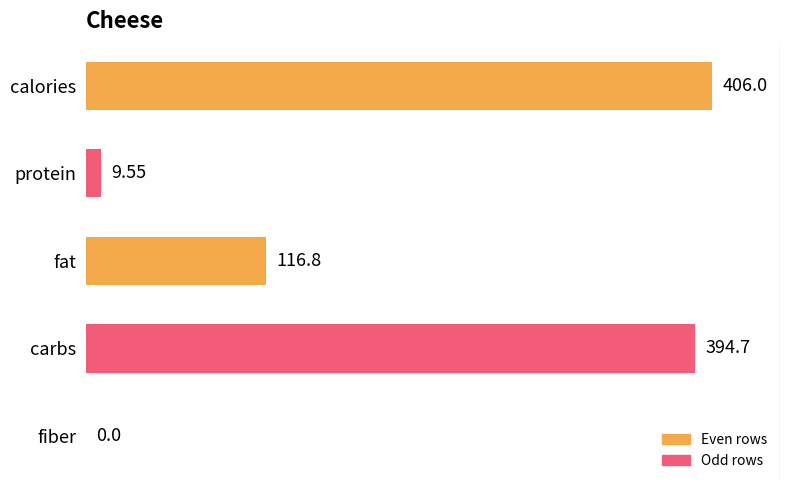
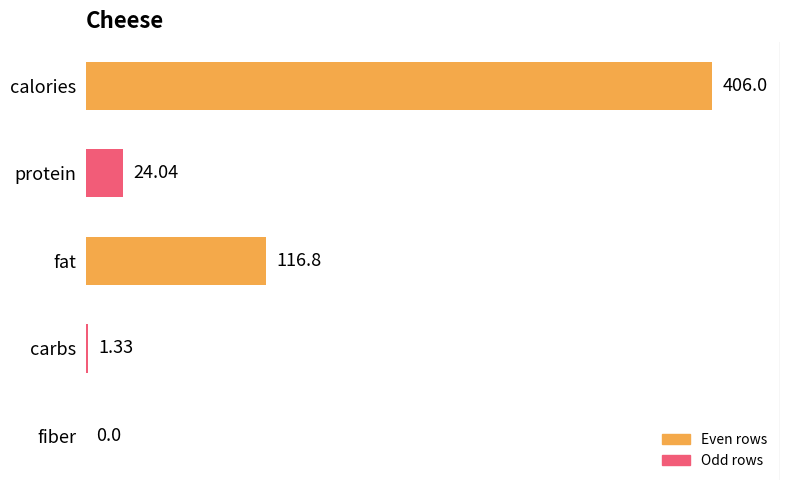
protein: 9.55 -> 24.04
carbs: 394.7 -> 1.33
